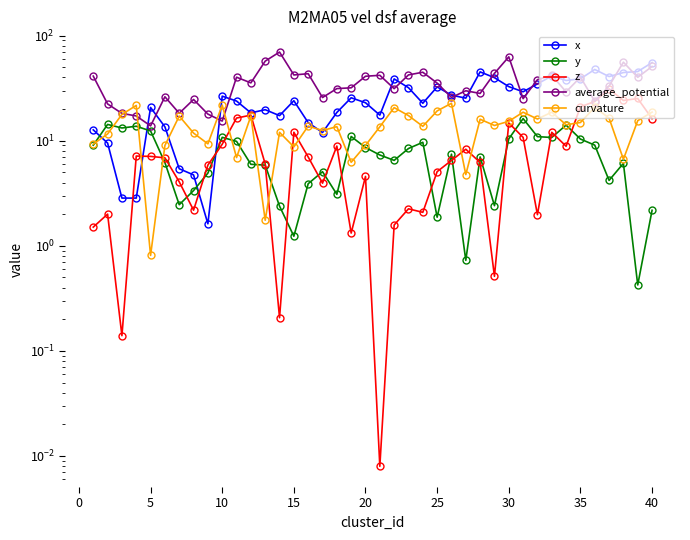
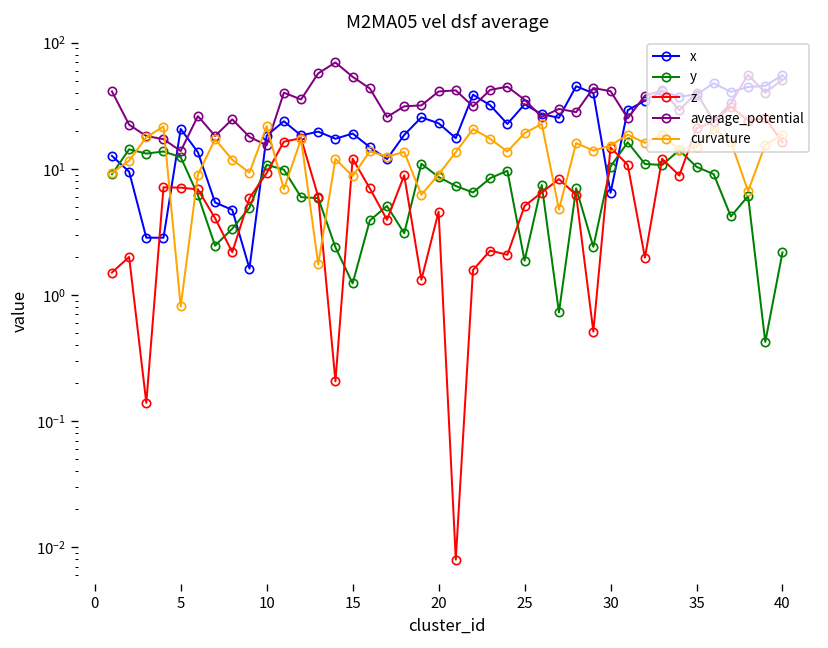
x, 10: 27 -> 18
x, 15: 24 -> 19
average_potential, 15: 42 -> 50
x, 30: 33 -> 6
average_potential, 30: 60 -> 41
